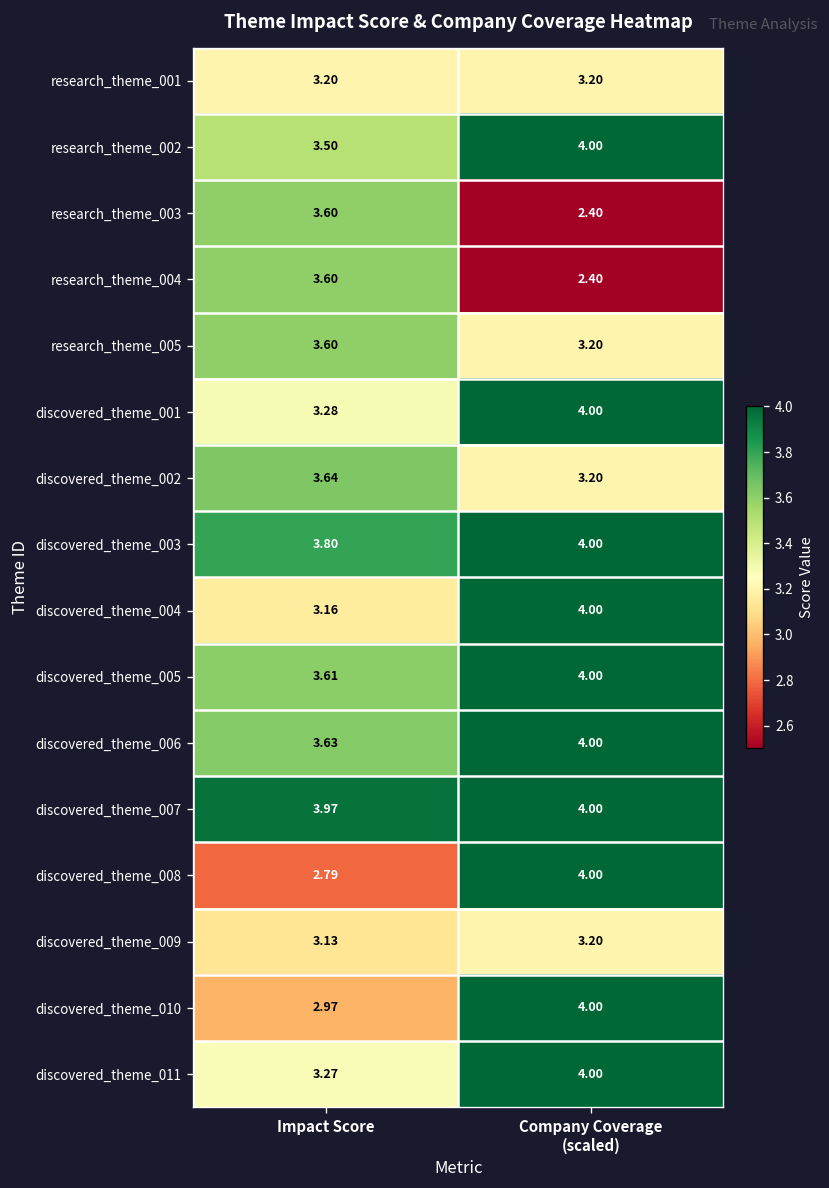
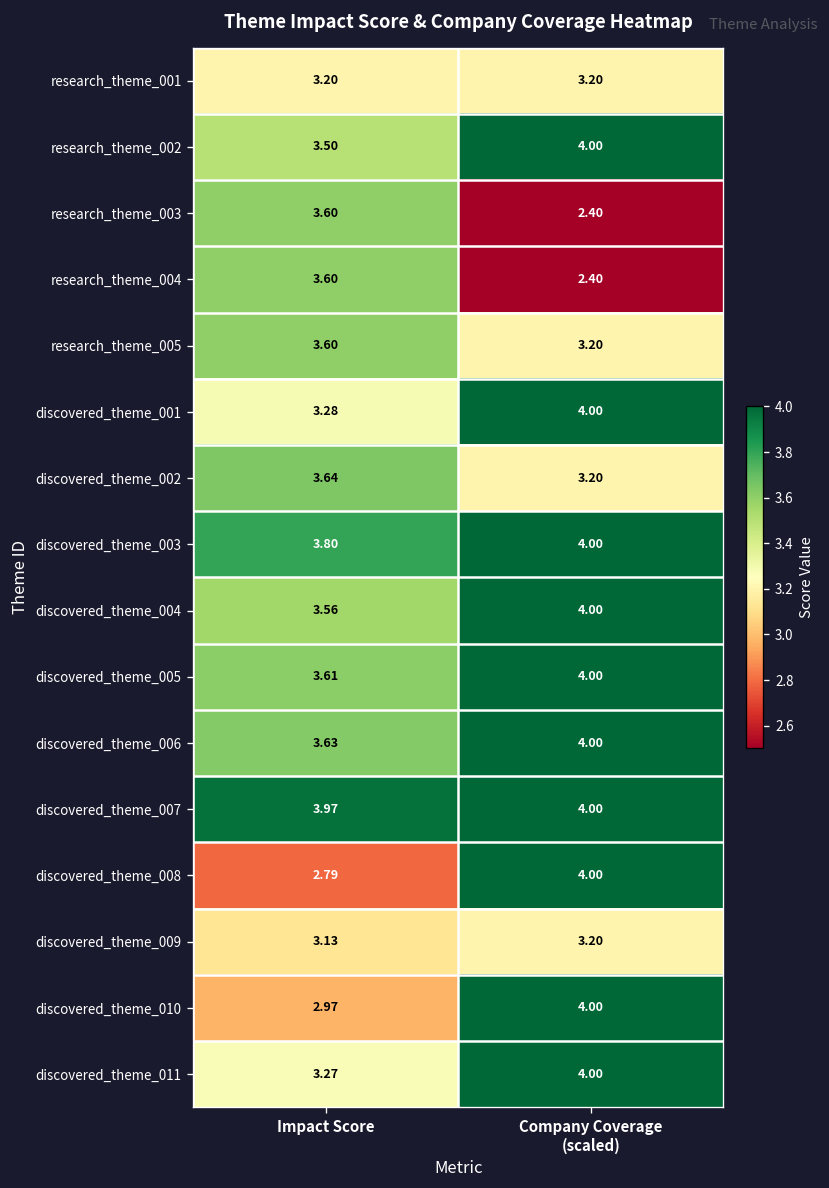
discovered_theme_004, Impact Score: 3.16 -> 3.56
